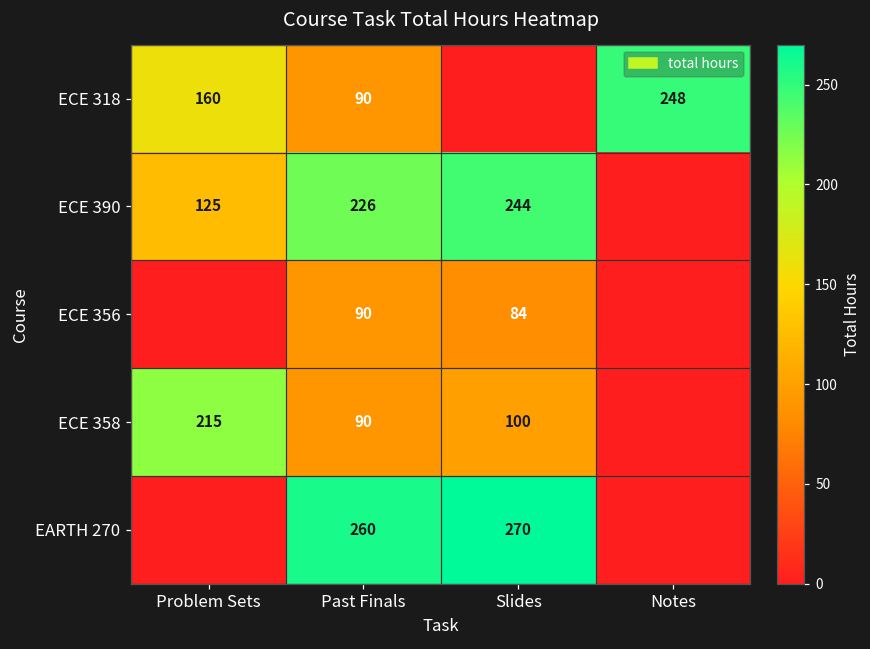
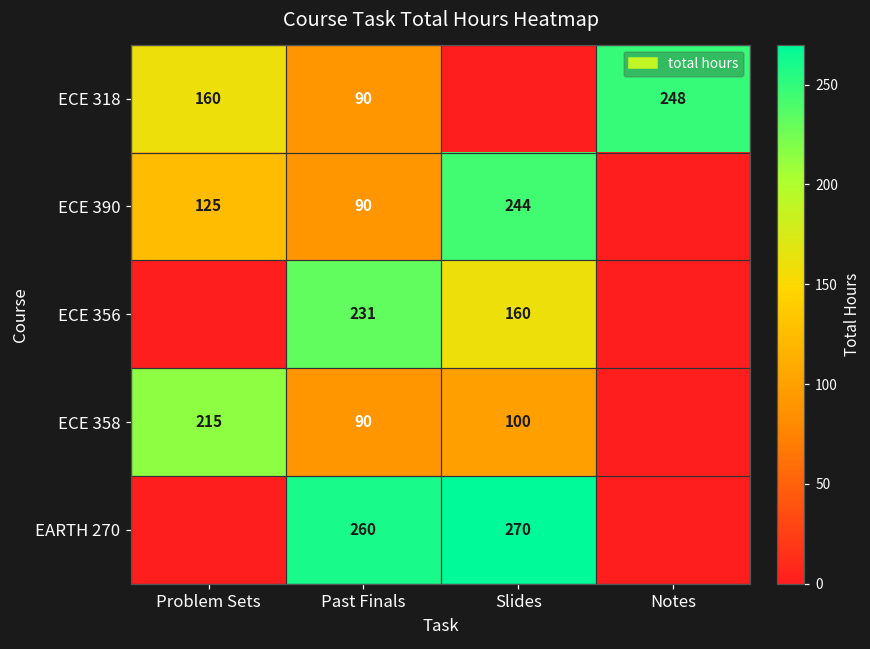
ECE 390, Past Finals: 226 -> 90
ECE 356, Past Finals: 90 -> 231
ECE 356, Slides: 84 -> 160
